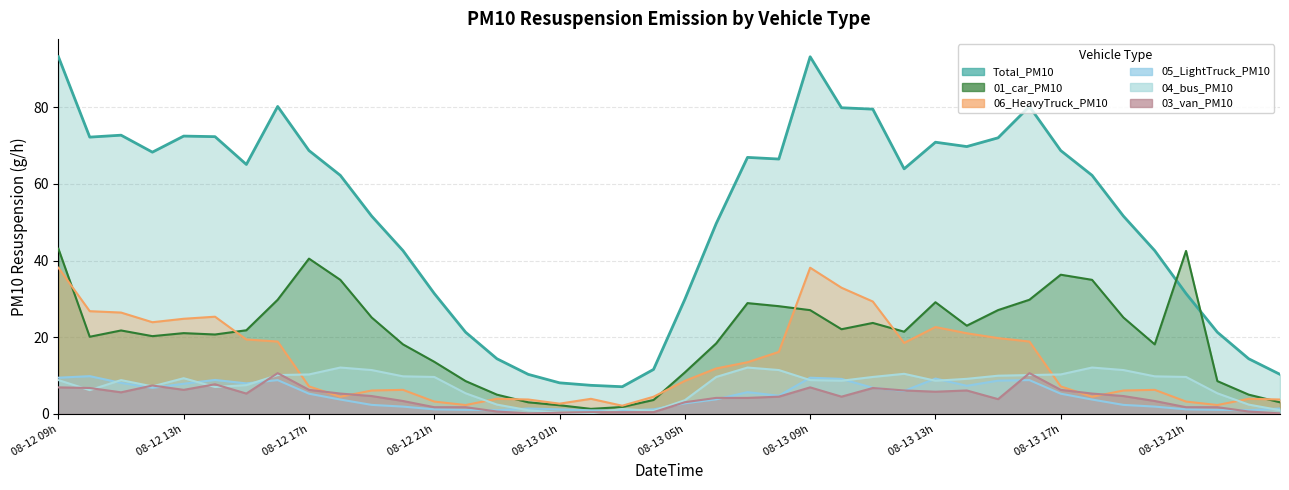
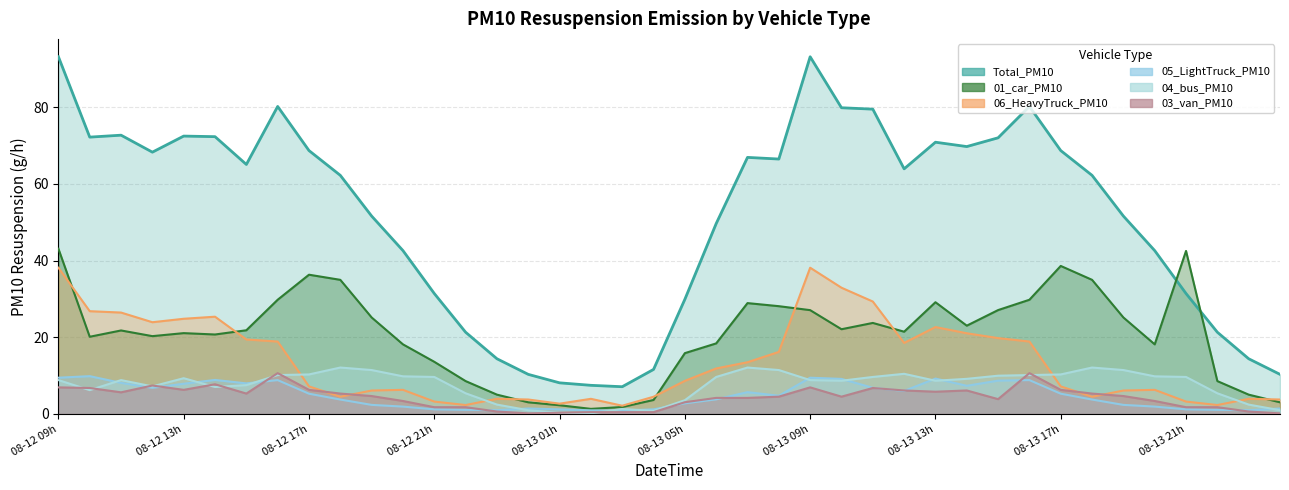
01_car_PM10, 08-12 17h: 41 -> 36
01_car_PM10, 08-13 05h: 11 -> 16
01_car_PM10, 08-13 17h: 36 -> 39
